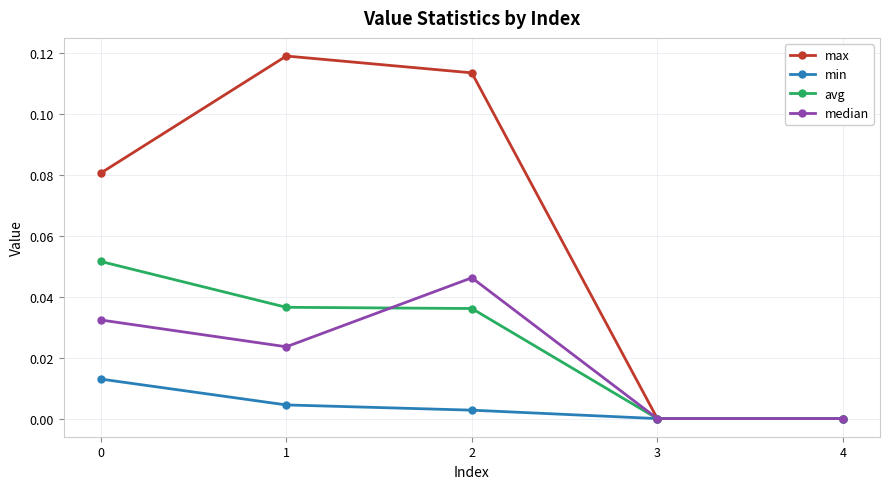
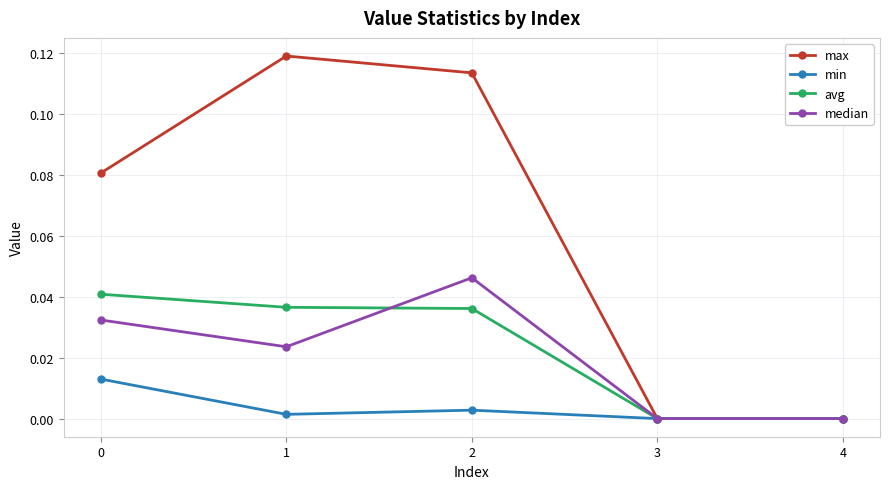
avg, 0: 0.052 -> 0.041
min, 1: 0.004 -> 0.001
